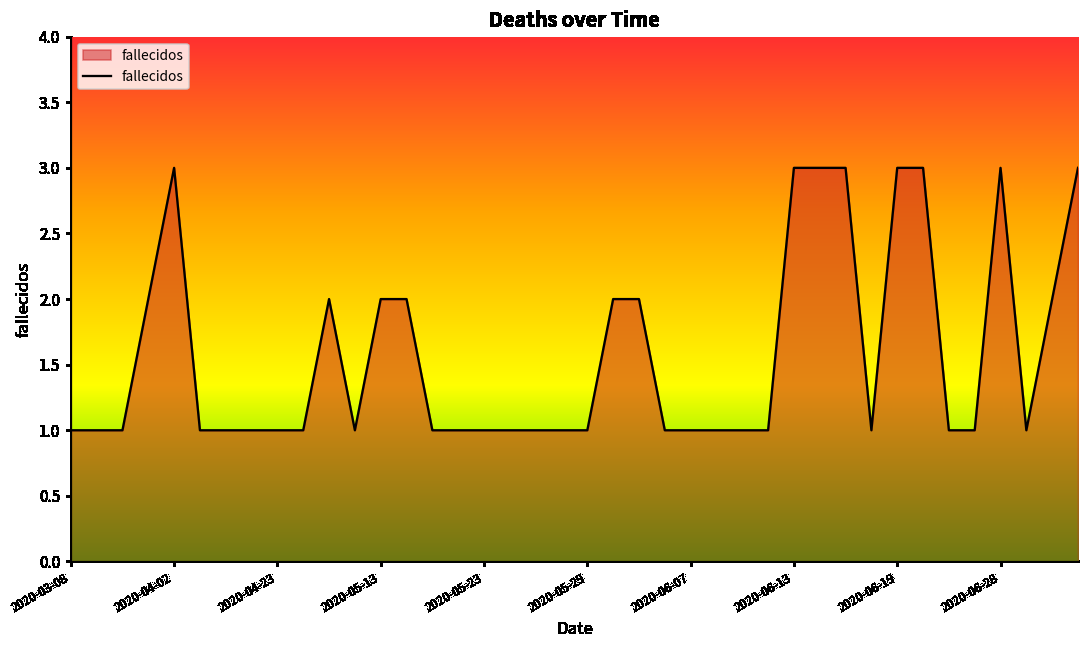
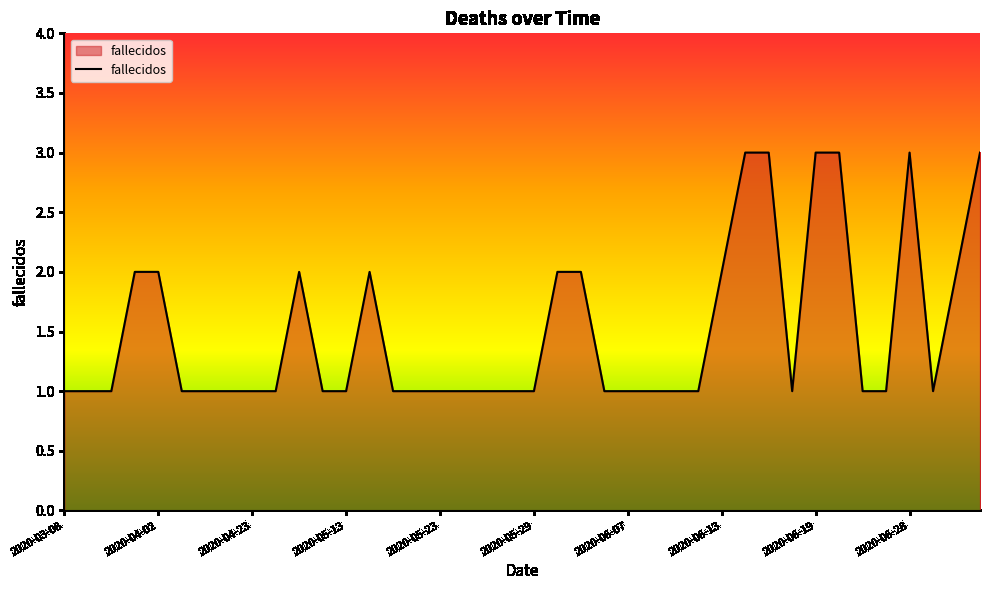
2020-04-02: 3 -> 2
2020-05-13: 2 -> 1
2020-06-13: 3 -> 2
